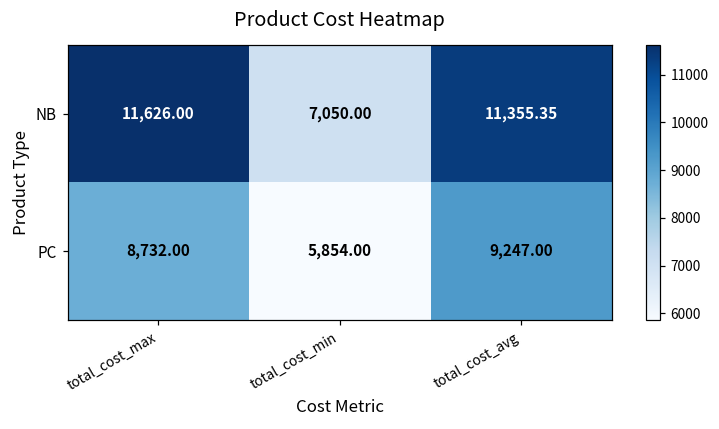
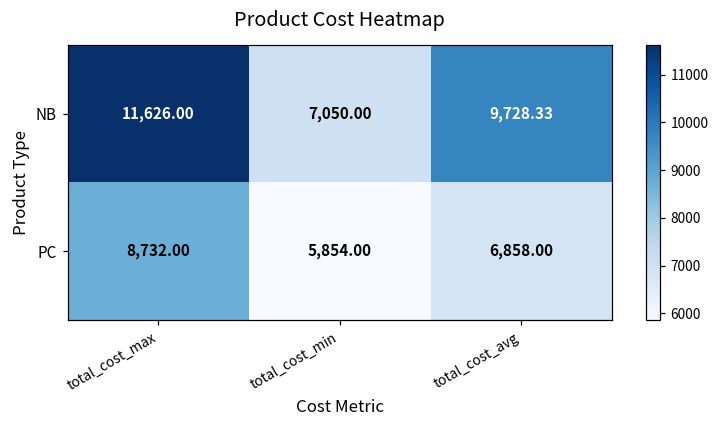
NB, total_cost_avg: 11,355.35 -> 9,728.33
PC, total_cost_avg: 9,247.00 -> 6,858.00
